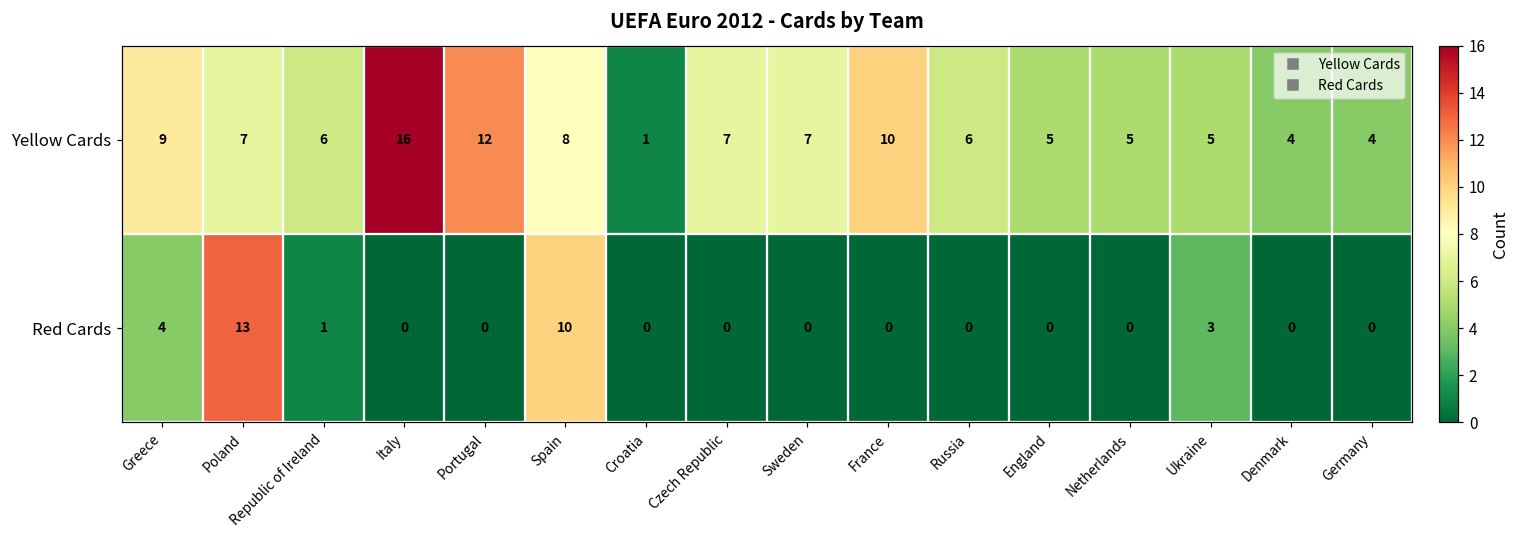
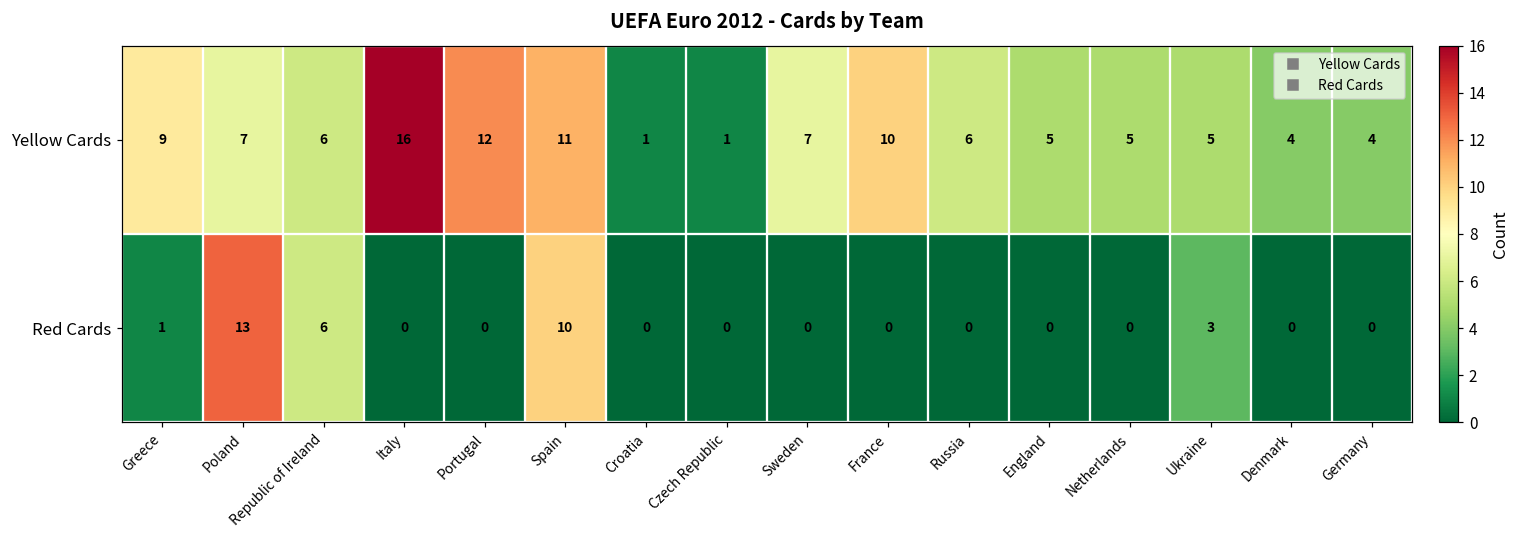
Yellow Cards, Spain: 8 -> 11
Yellow Cards, Czech Republic: 7 -> 1
Red Cards, Greece: 4 -> 1
Red Cards, Republic of Ireland: 1 -> 6
